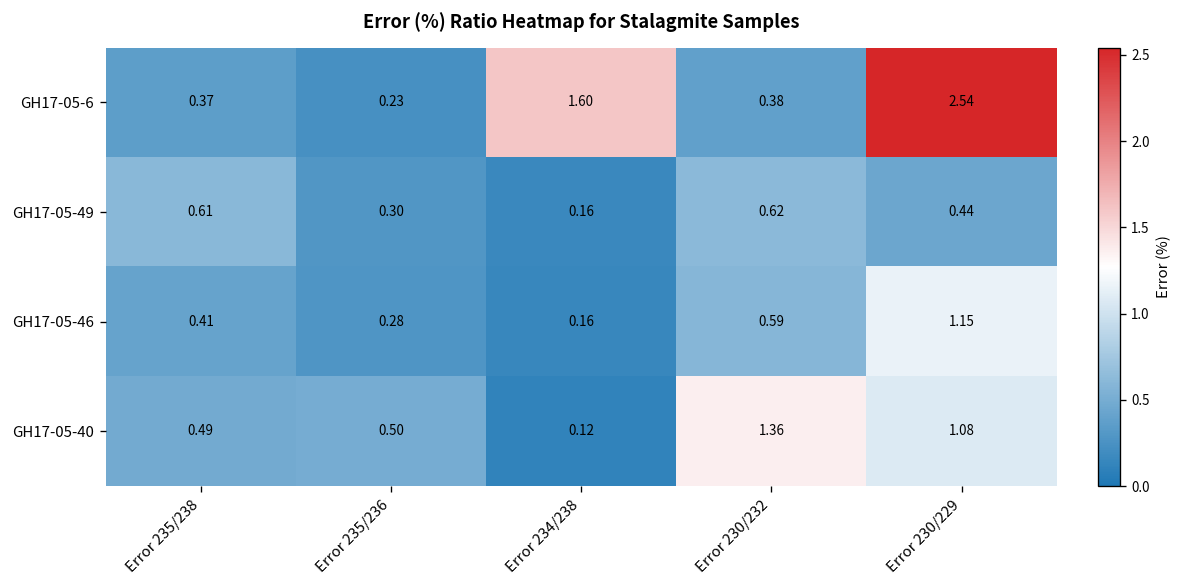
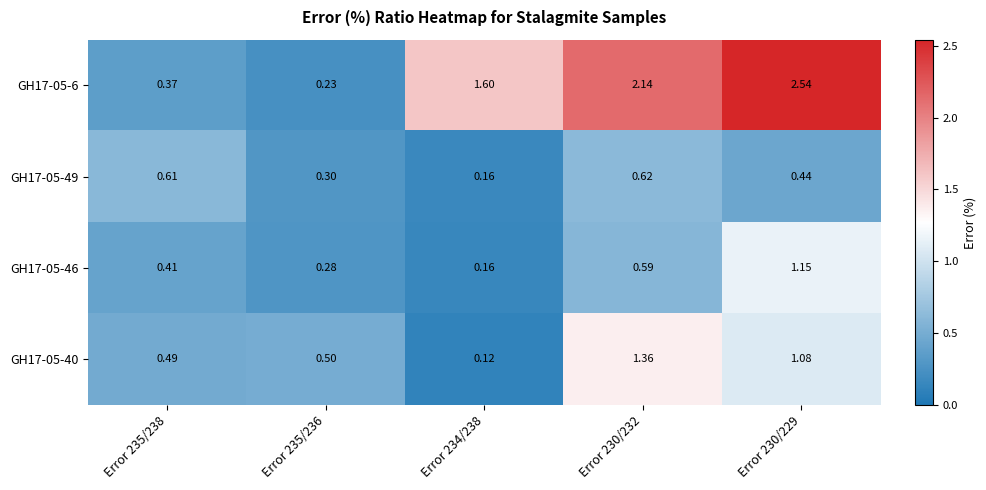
GH17-05-6, Error 230/232: 0.38 -> 2.14
